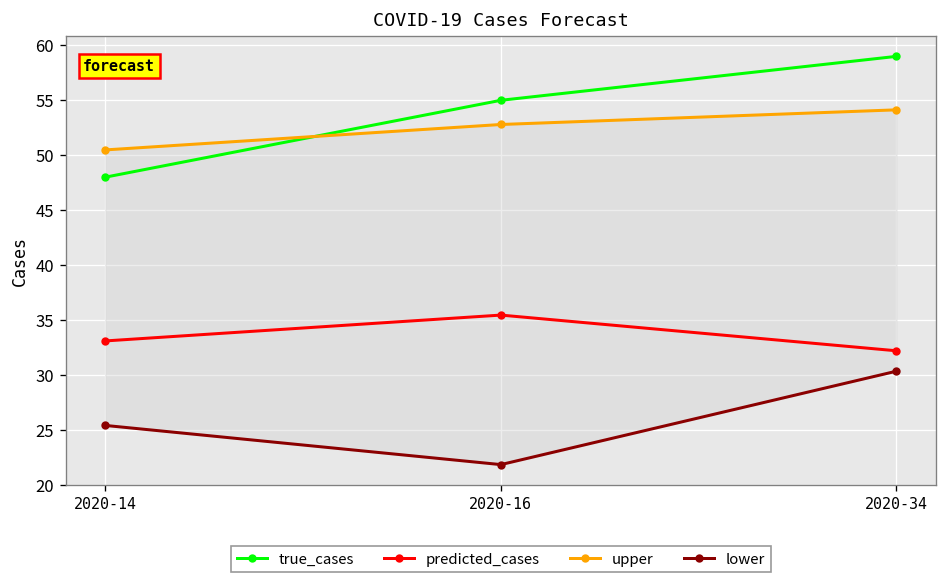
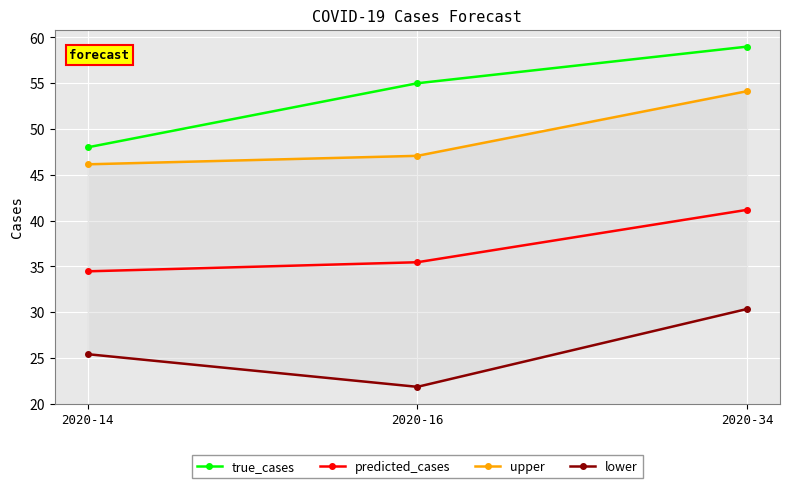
predicted_cases, 2020-14: 33 -> 34
upper, 2020-14: 50 -> 46
upper, 2020-16: 53 -> 47
predicted_cases, 2020-34: 32 -> 41
